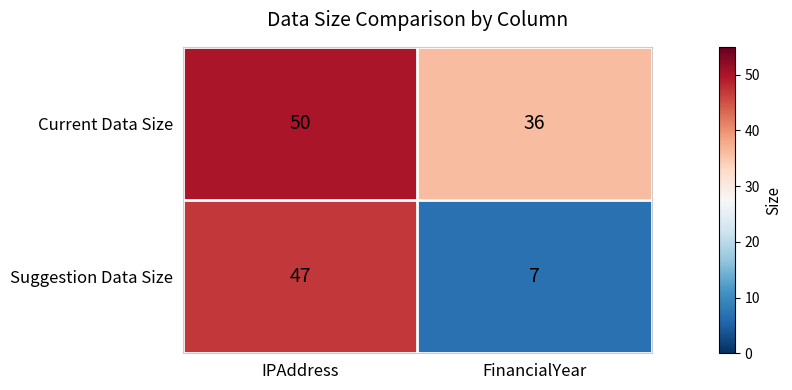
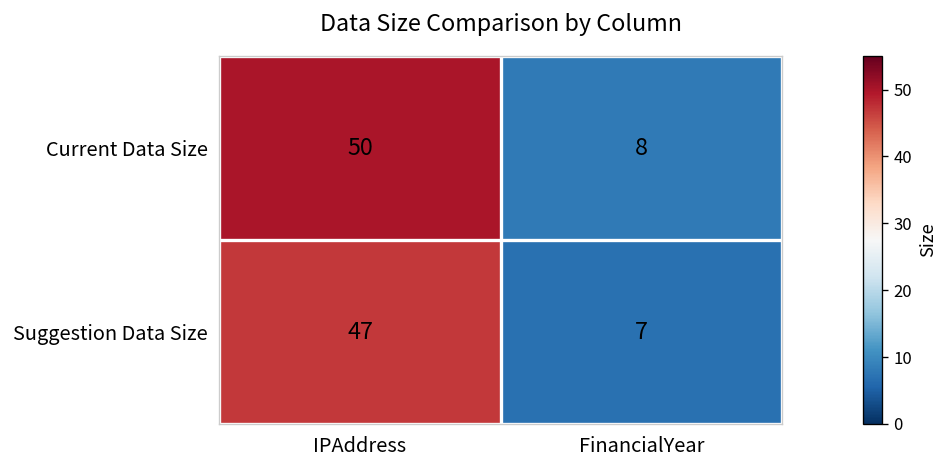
Current Data Size, FinancialYear: 36 -> 8
